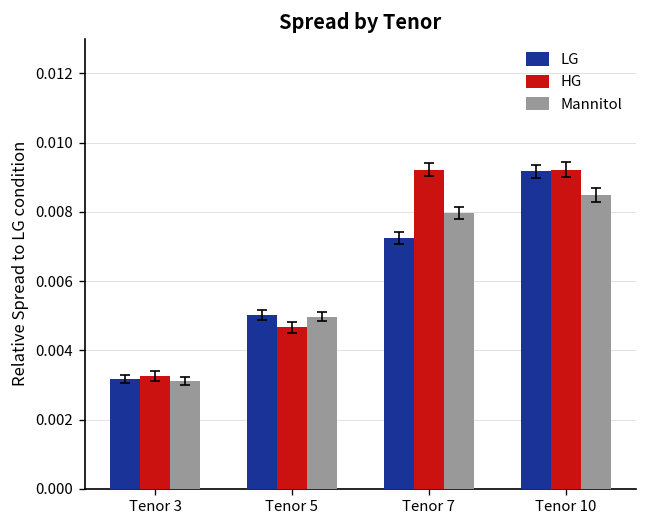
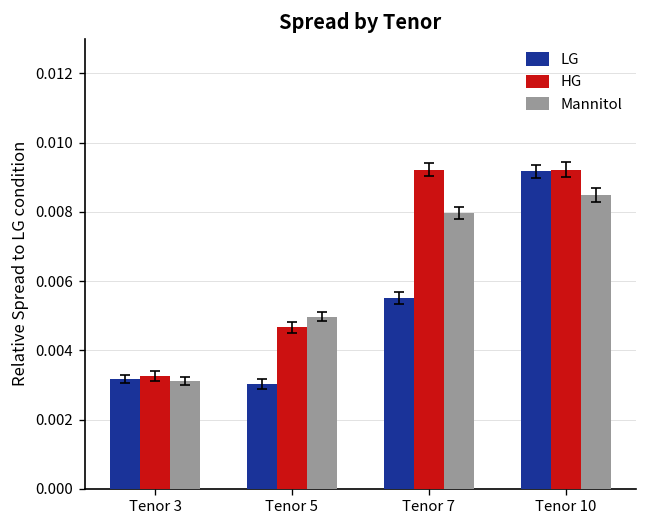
LG, Tenor 5: 0.0050 -> 0.0030
LG, Tenor 7: 0.0072 -> 0.0055
